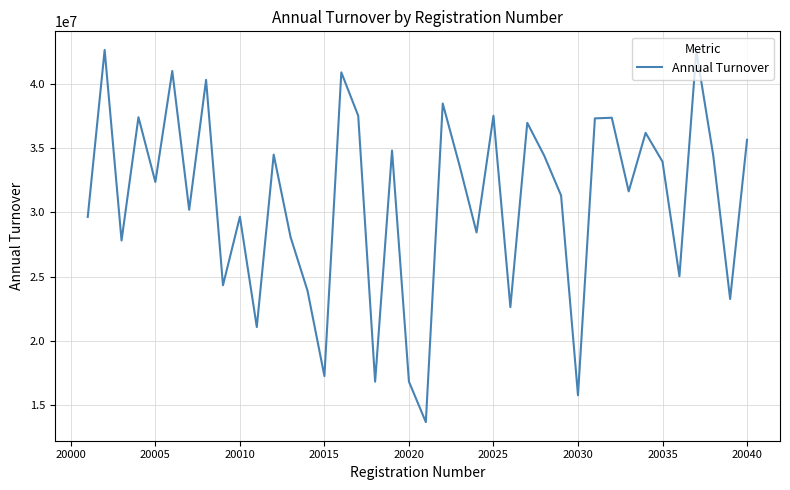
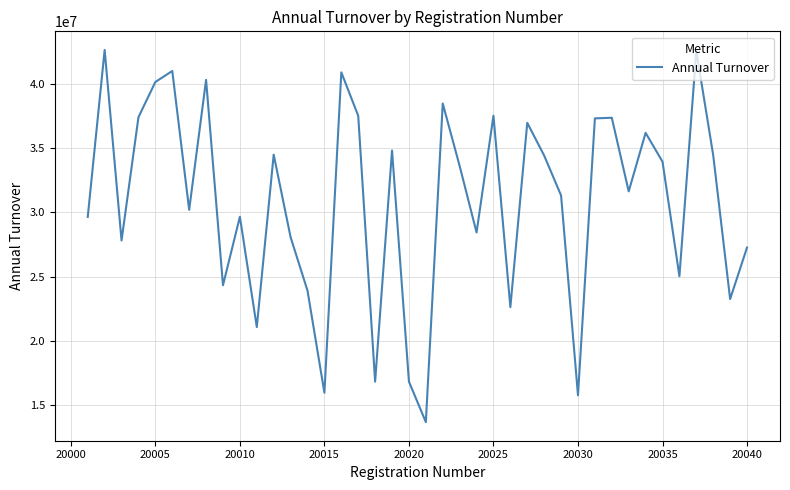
20005: 32400000 -> 40100000
20015: 17300000 -> 16000000
20040: 35600000 -> 27300000
